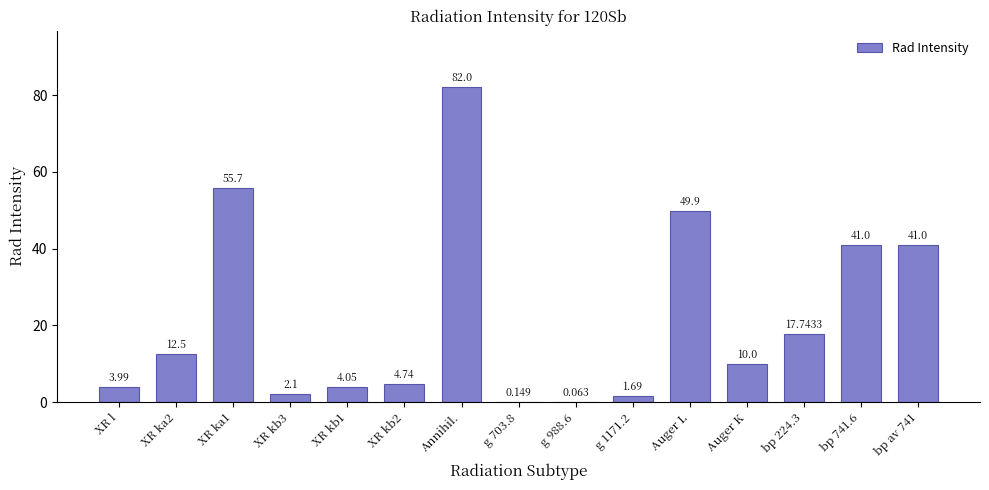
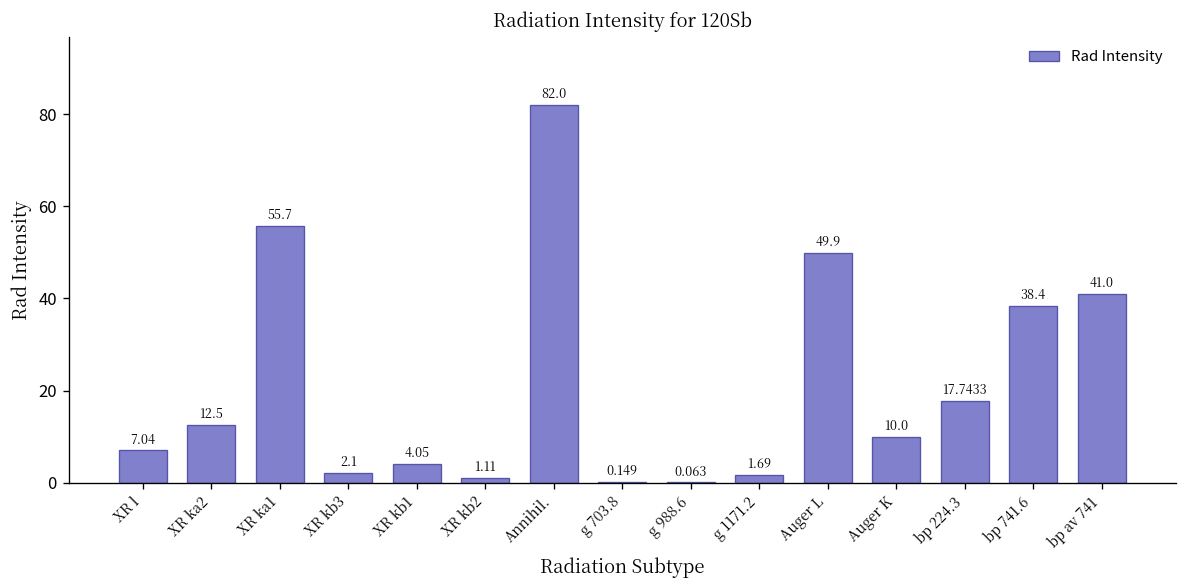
XR l: 3.99 -> 7.04
XR kb2: 4.74 -> 1.11
bp 741.6: 41.0 -> 38.4
